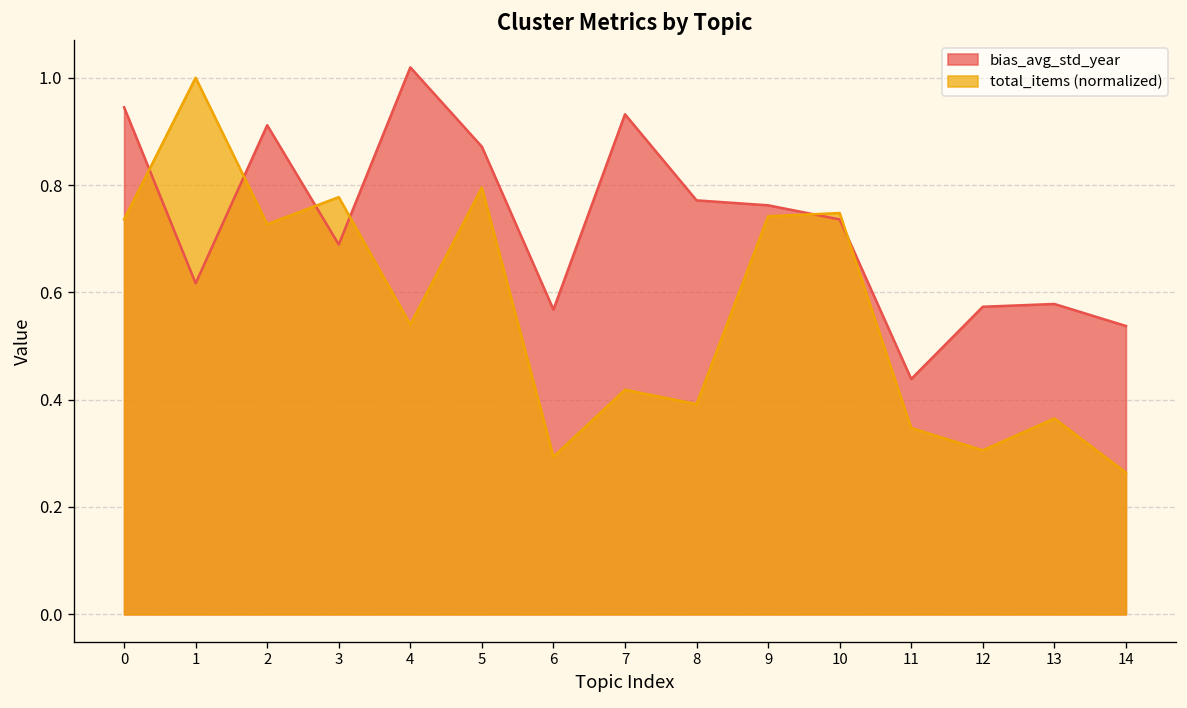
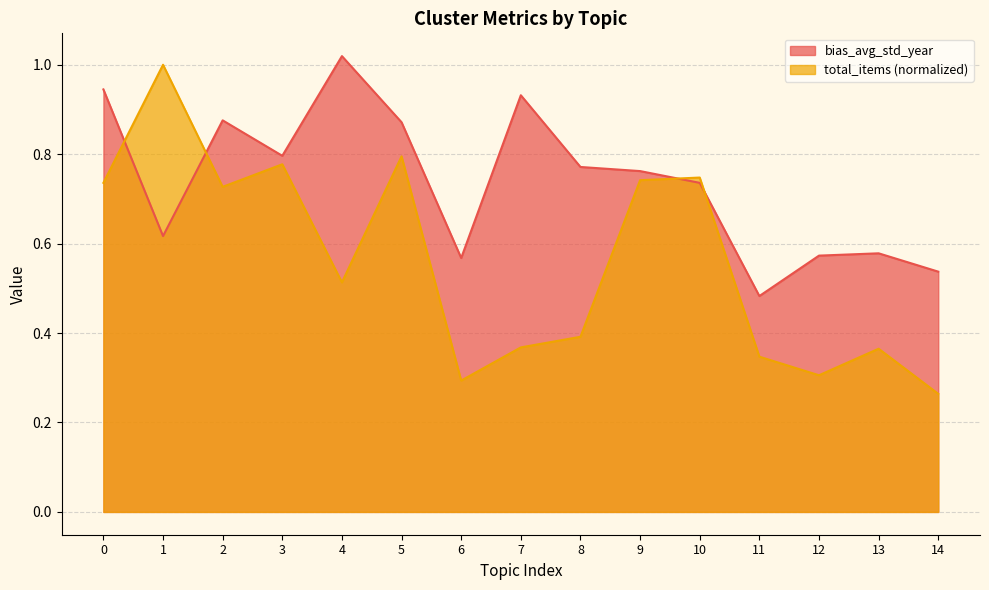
bias_avg_std_year, 2: 0.91 -> 0.88
bias_avg_std_year, 3: 0.69 -> 0.80
total_items (normalized), 4: 0.54 -> 0.51
total_items (normalized), 7: 0.42 -> 0.37
bias_avg_std_year, 11: 0.44 -> 0.48
